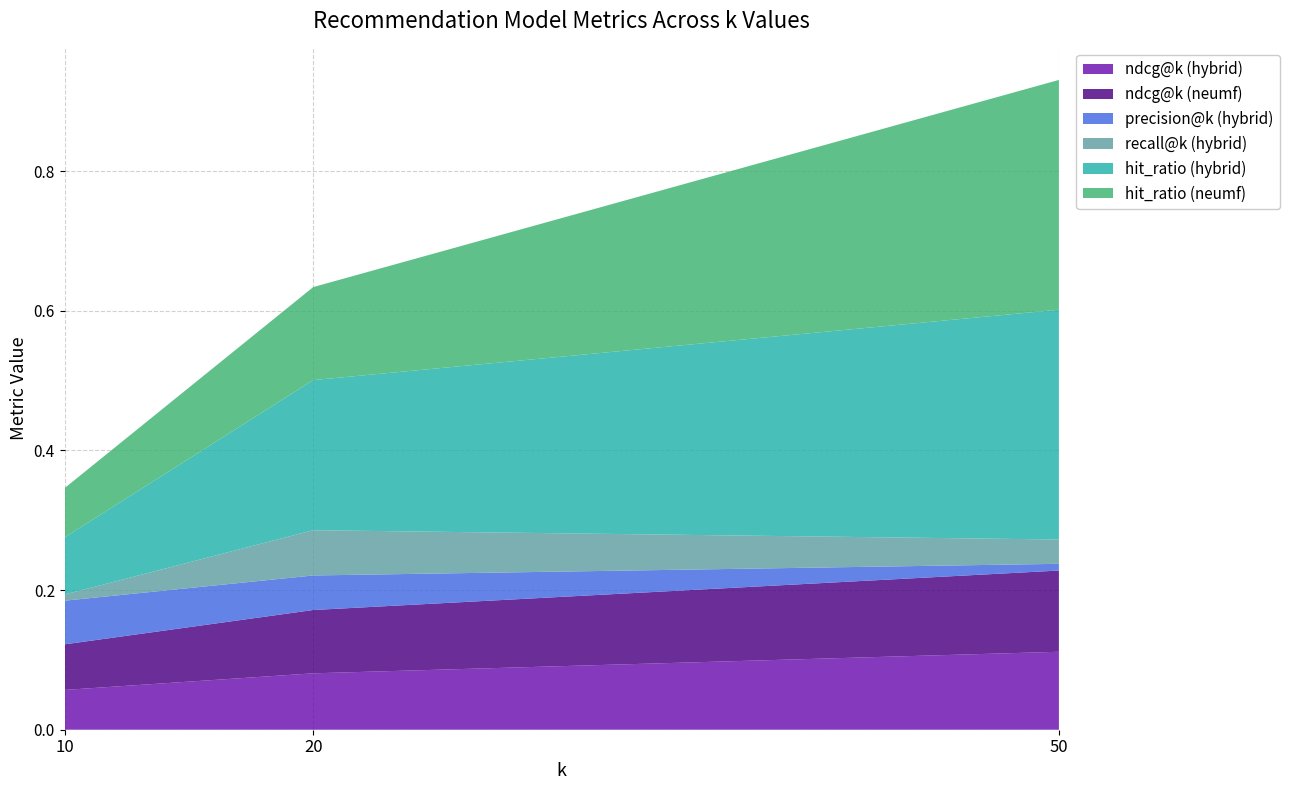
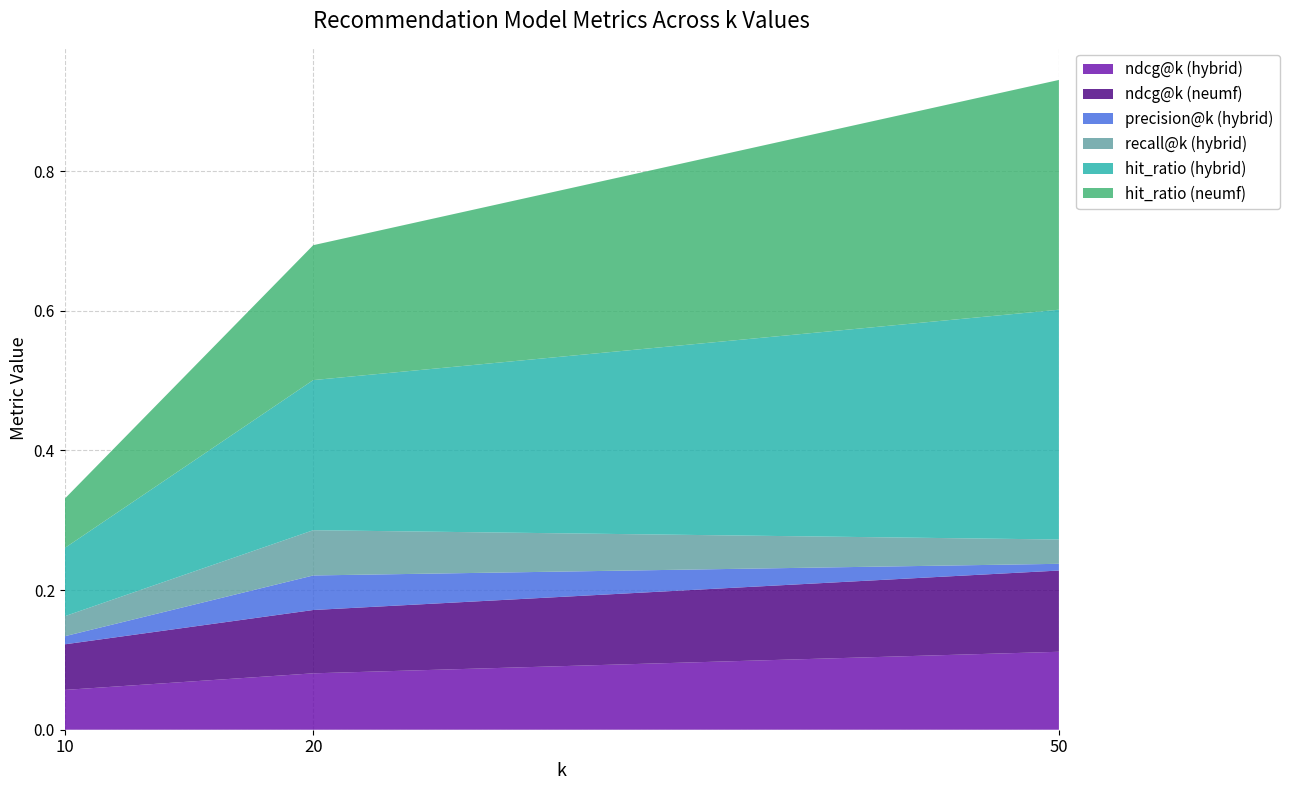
precision@k (hybrid), 10: 0.06 -> 0.01
recall@k (hybrid), 10: 0.01 -> 0.03
hit_ratio (hybrid), 10: 0.08 -> 0.10
hit_ratio (neumf), 20: 0.13 -> 0.19
